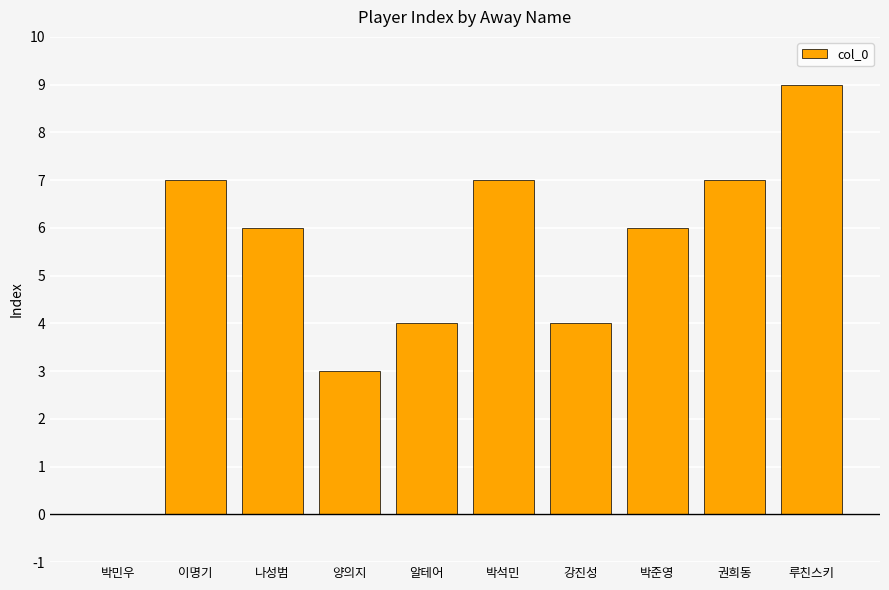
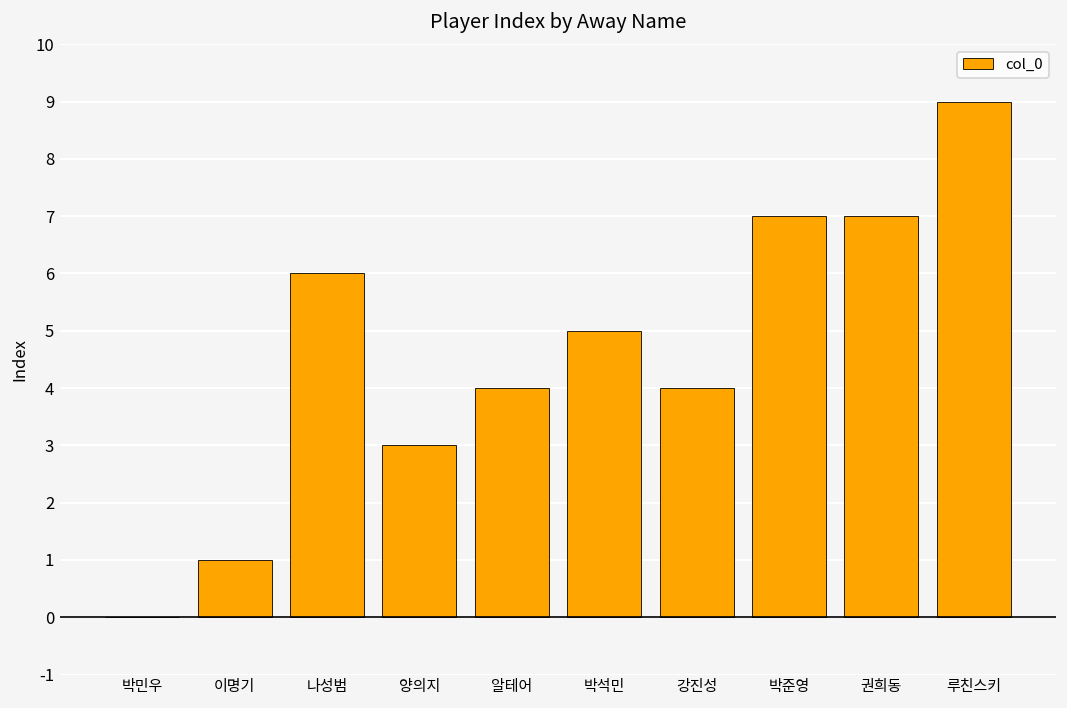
이명기: 7 -> 1
박석민: 7 -> 5
박준영: 6 -> 7
